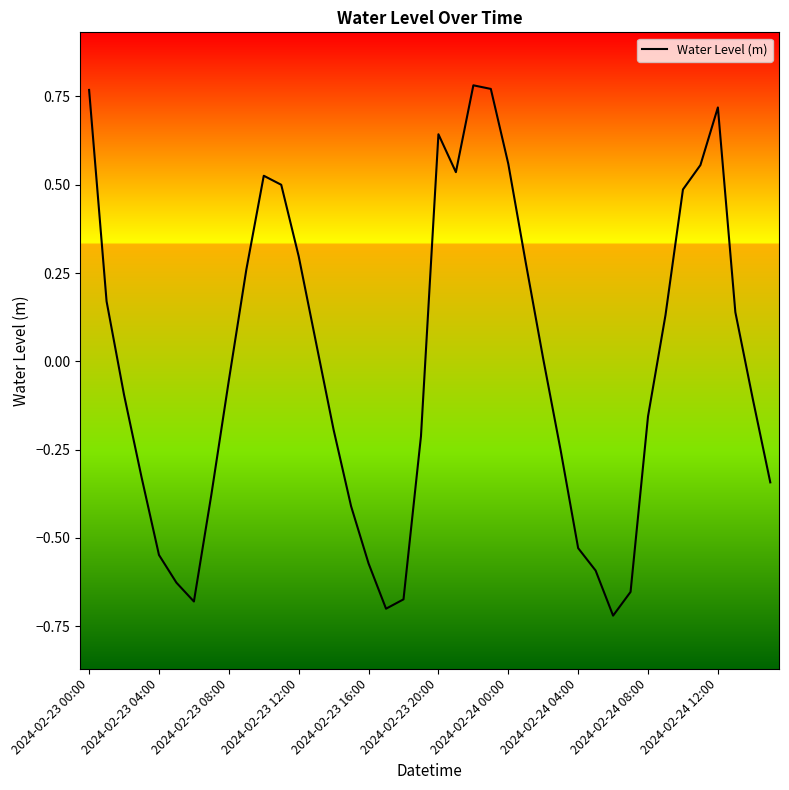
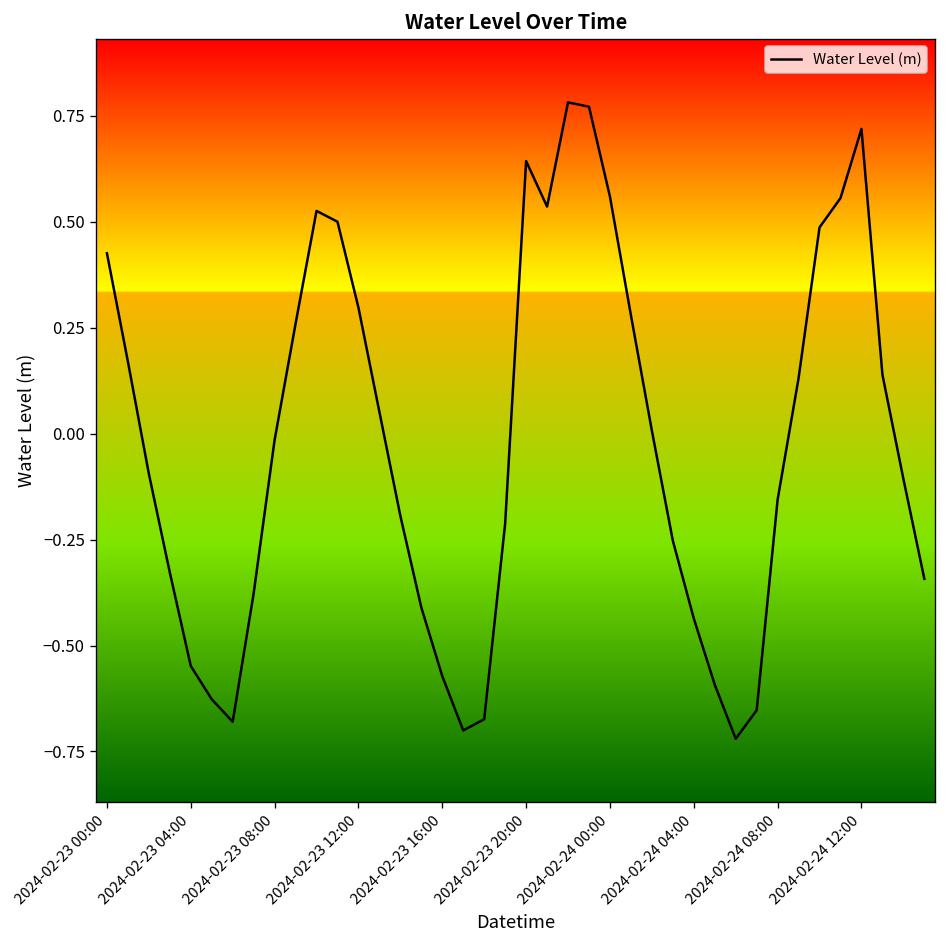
2024-02-23 00:00: 0.77 -> 0.43
2024-02-23 08:00: -0.05 -> -0.02
2024-02-24 04:00: -0.53 -> -0.44
